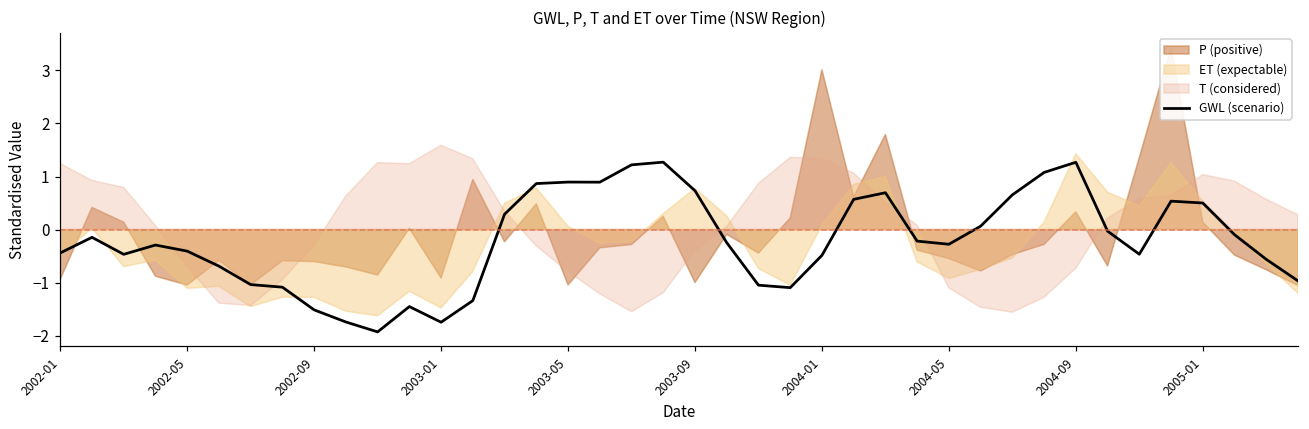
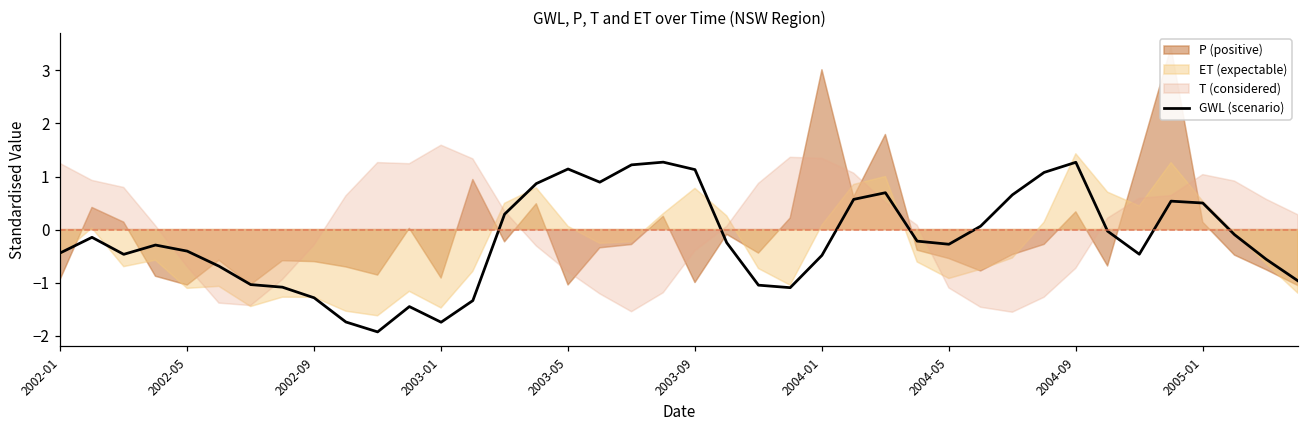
2002-09: -1.5 -> -1.3
2003-05: 0.9 -> 1.1
2003-09: 0.7 -> 1.1
